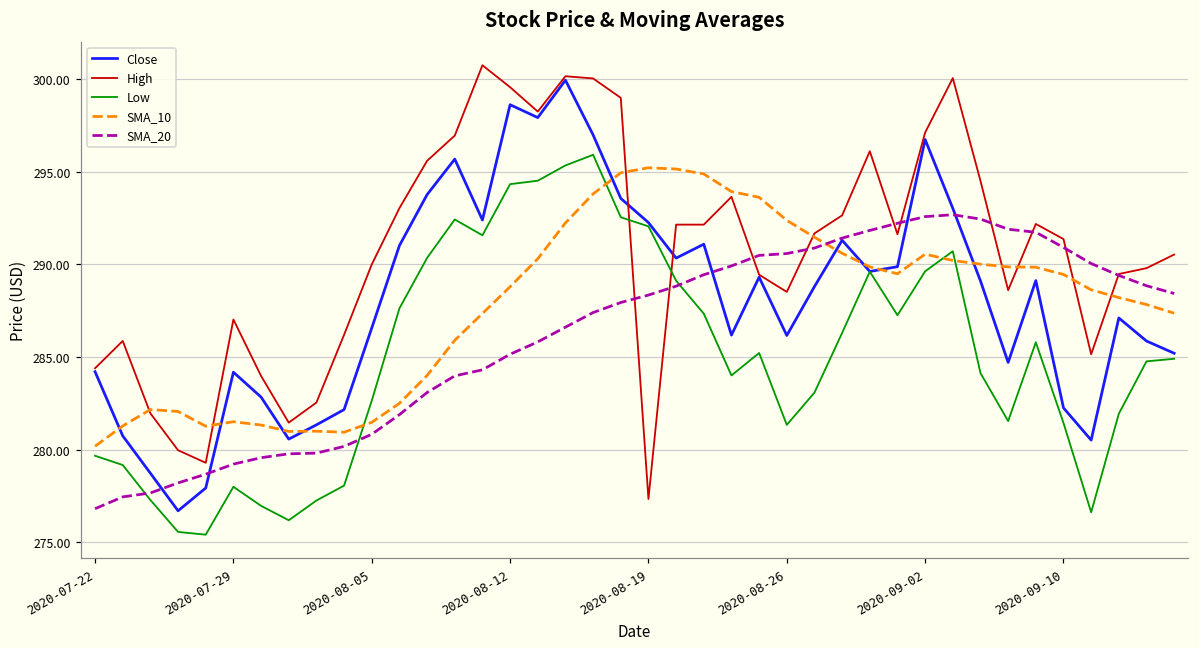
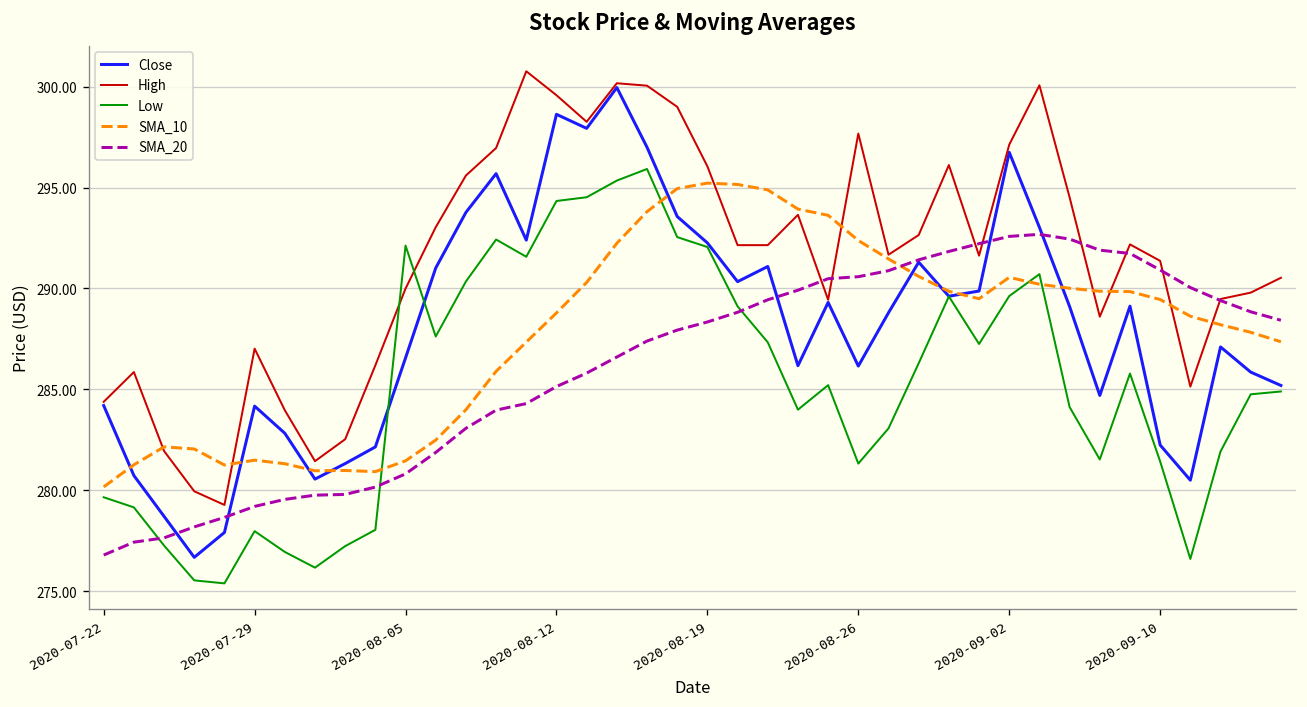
Low, 2020-08-05: 282.6 -> 292.1
High, 2020-08-19: 277.3 -> 296.0
High, 2020-08-26: 288.5 -> 297.7
